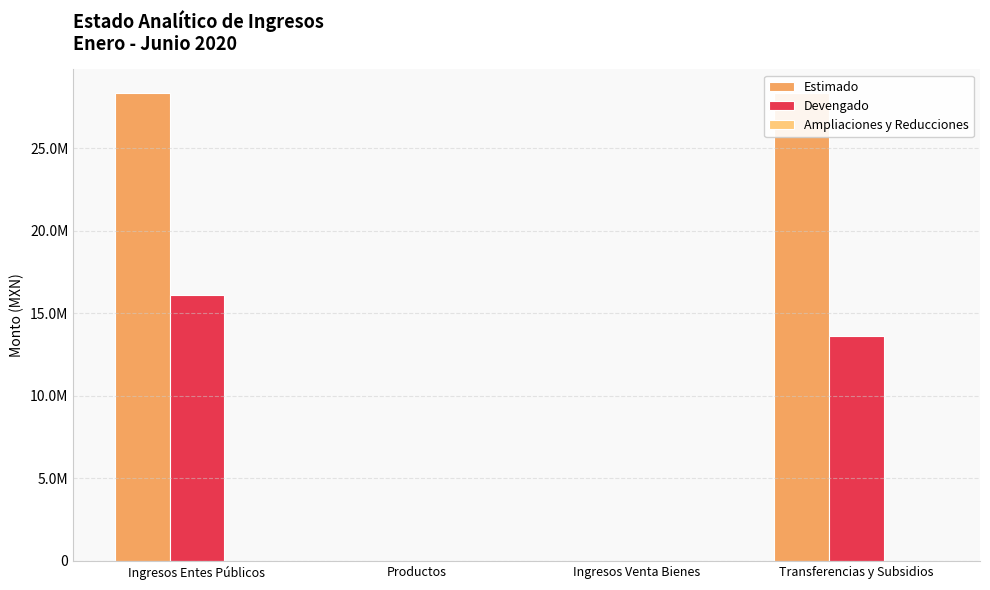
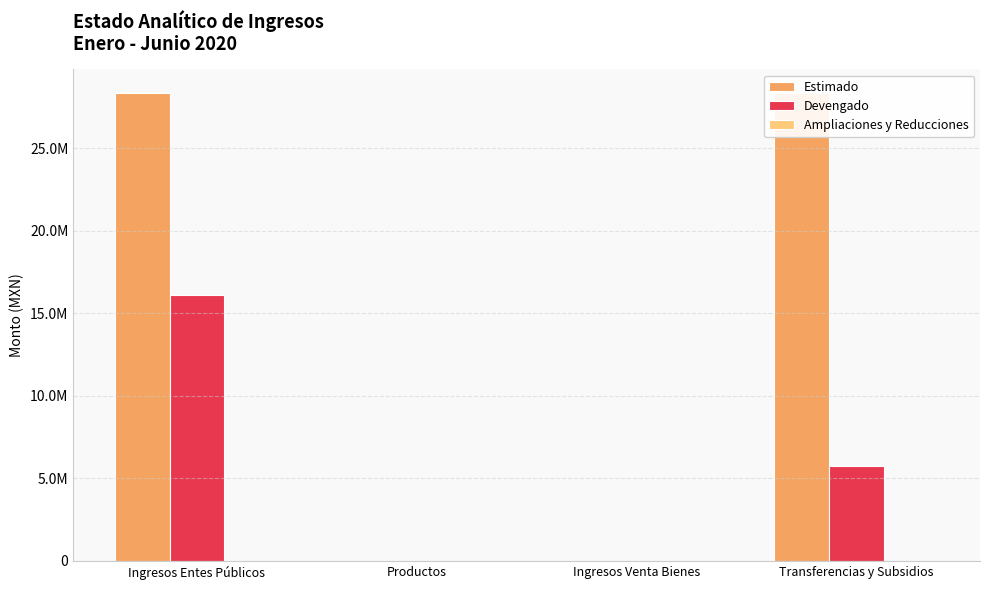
Devengado, Transferencias y Subsidios: 13600000 -> 5700000
